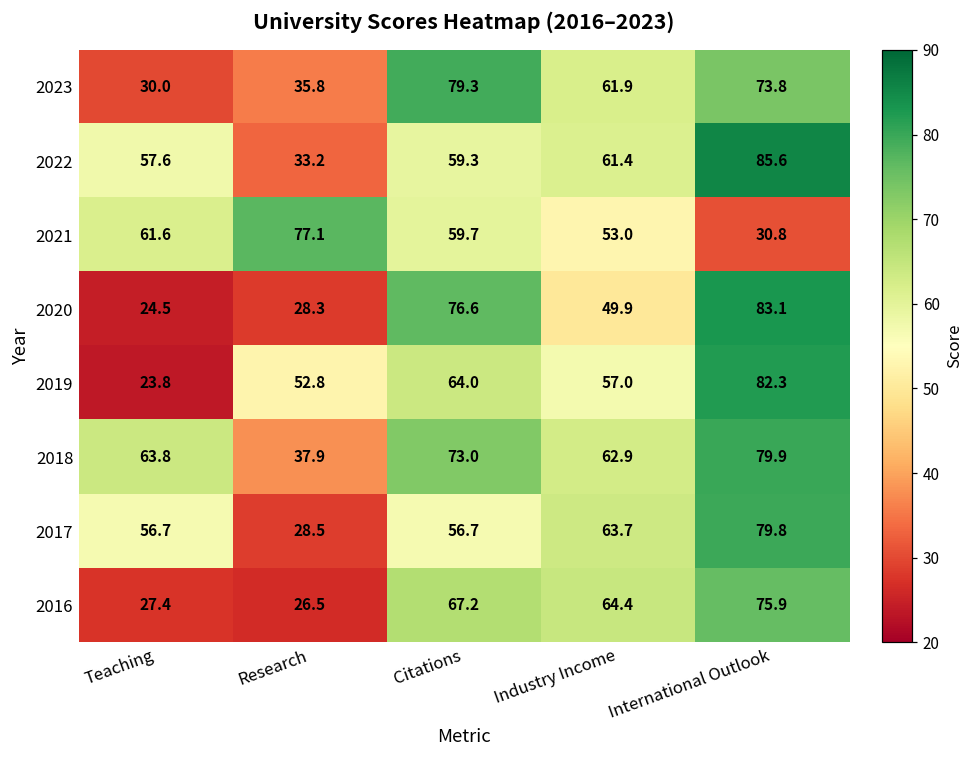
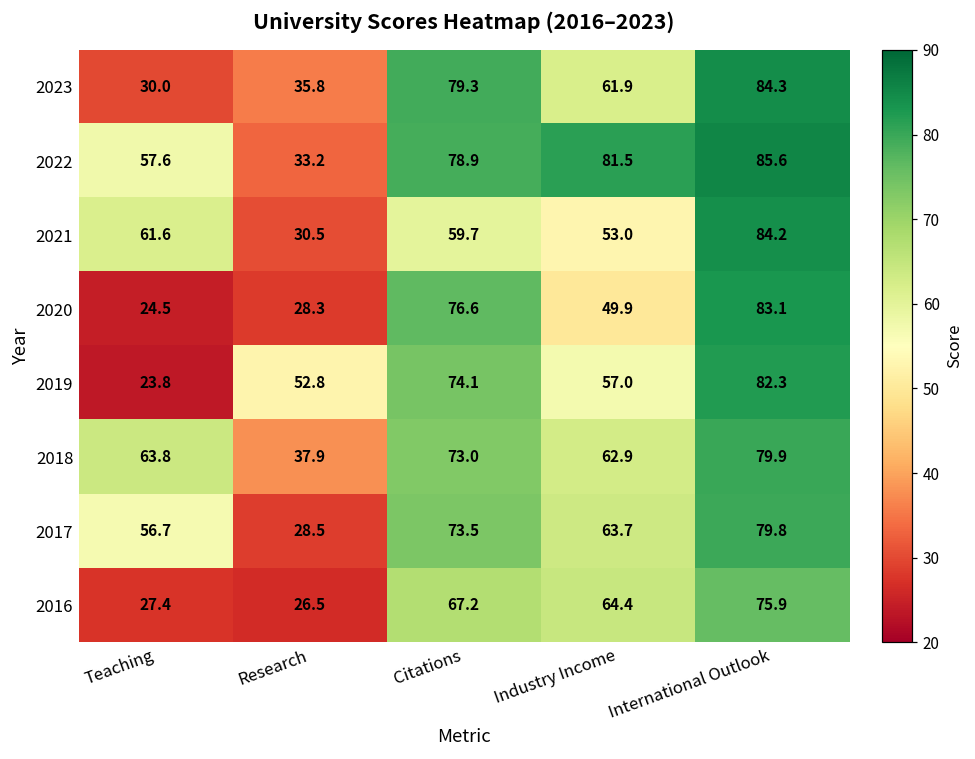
2023, International Outlook: 73.8 -> 84.3
2022, Citations: 59.3 -> 78.9
2022, Industry Income: 61.4 -> 81.5
2021, Research: 77.1 -> 30.5
2021, International Outlook: 30.8 -> 84.2
2019, Citations: 64.0 -> 74.1
2017, Citations: 56.7 -> 73.5
